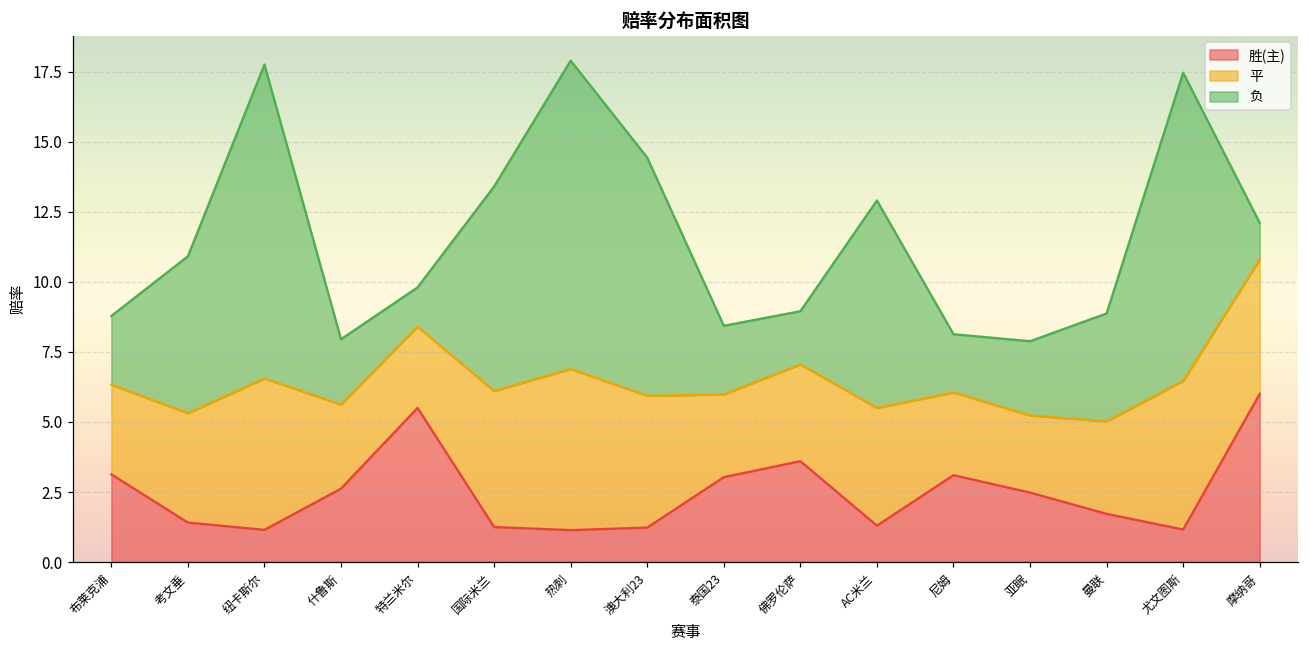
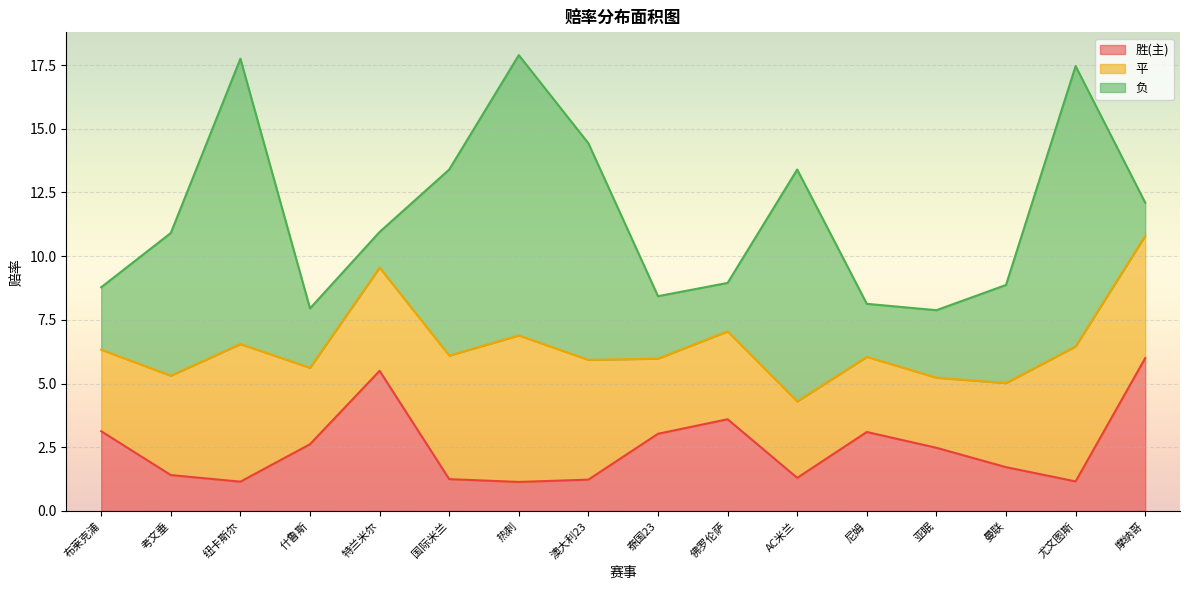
平, 特兰米尔: 2.9 -> 4.1
平, AC米兰: 4.2 -> 3.0
负, AC米兰: 7.4 -> 9.1
